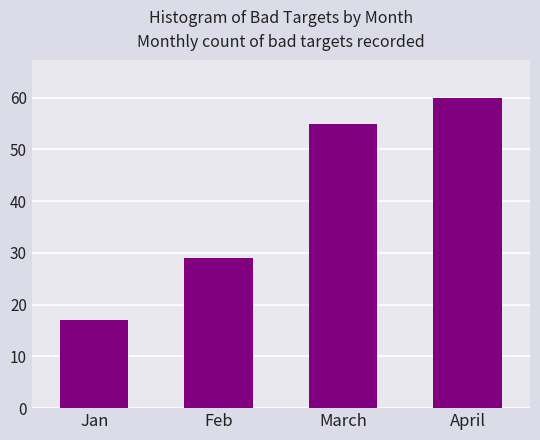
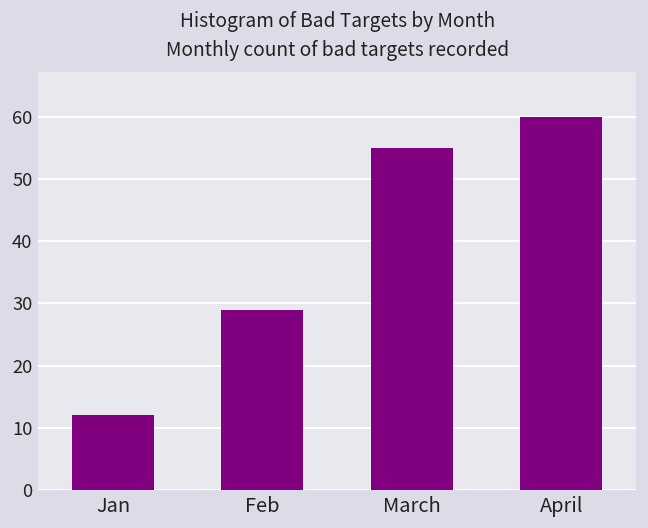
Jan: 17 -> 12
